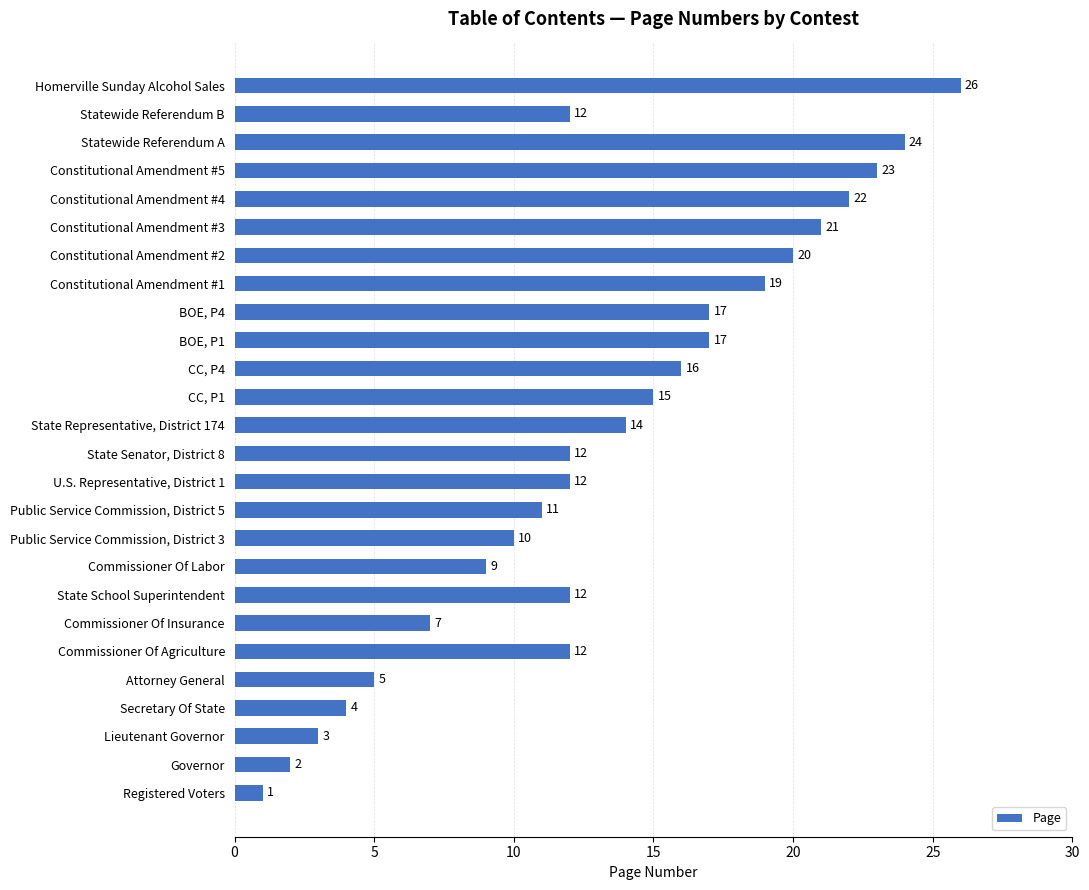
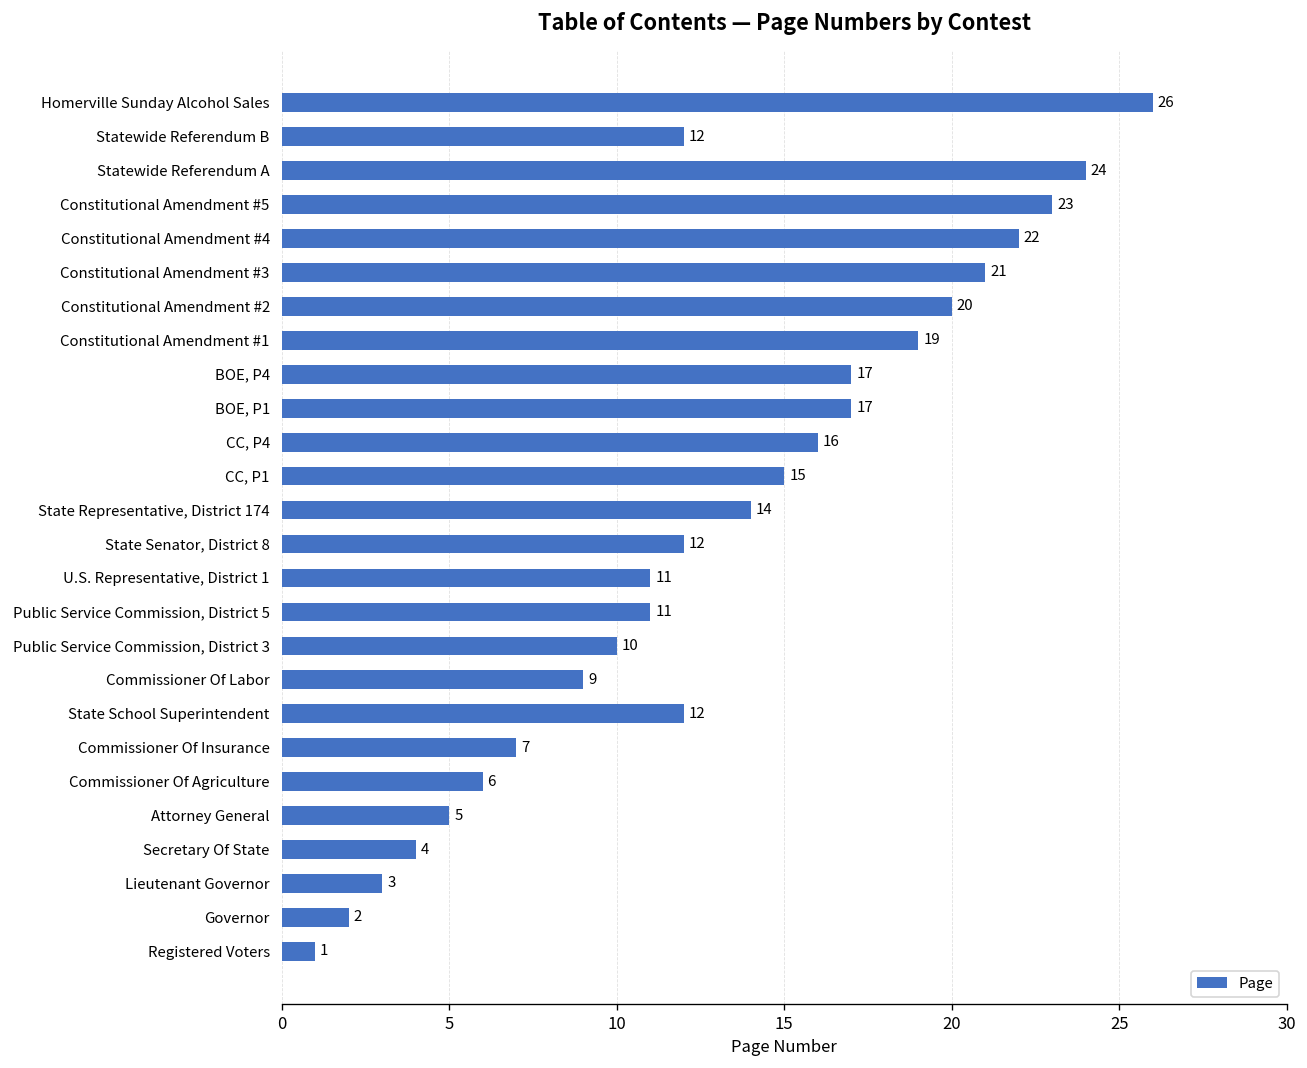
U.S. Representative, District 1: 12 -> 11
Commissioner Of Agriculture: 12 -> 6
